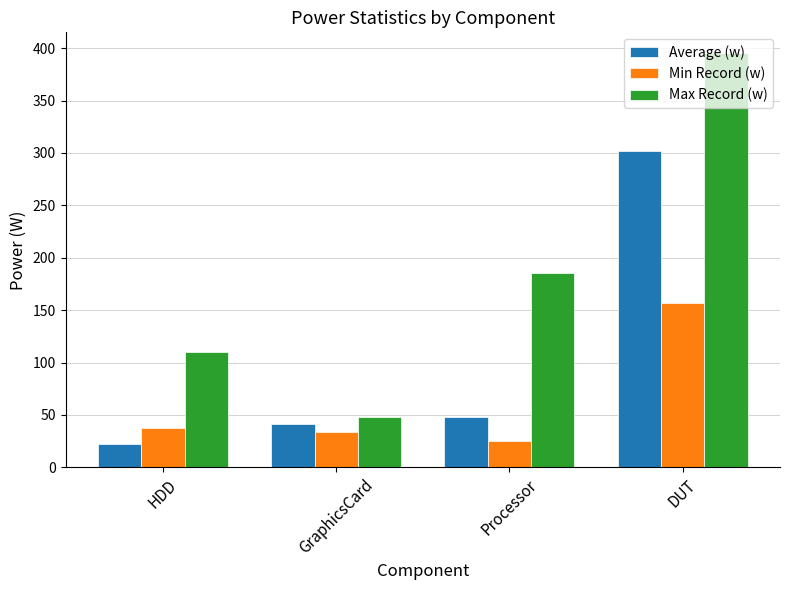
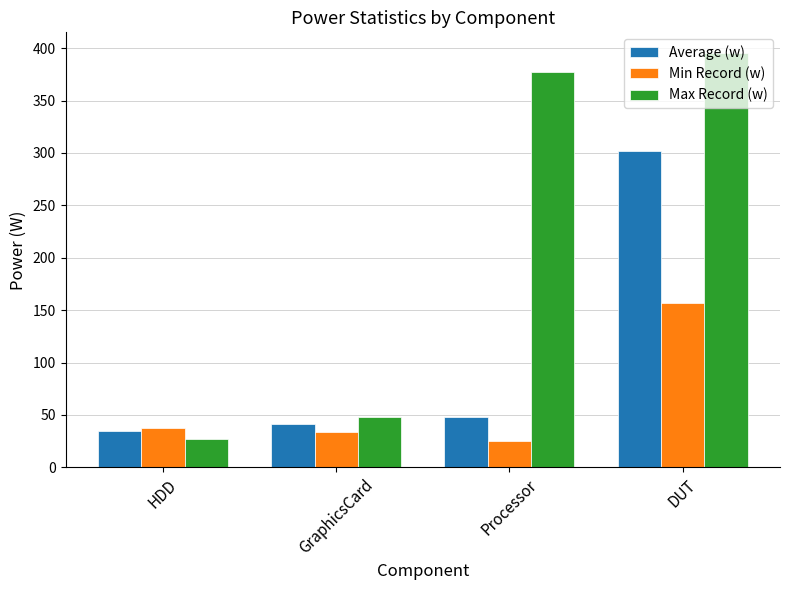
Average (w), HDD: 22 -> 35
Max Record (w), HDD: 110 -> 27
Max Record (w), Processor: 185 -> 377
